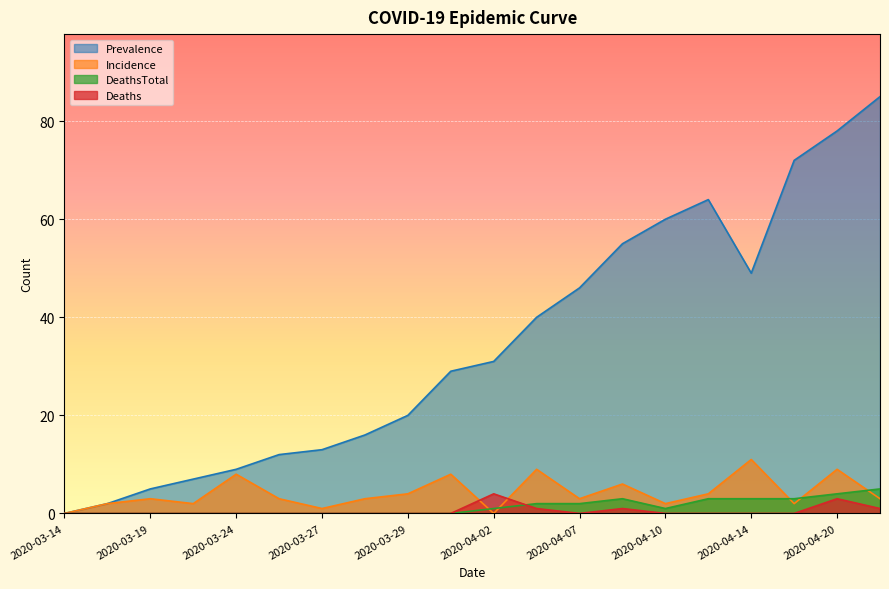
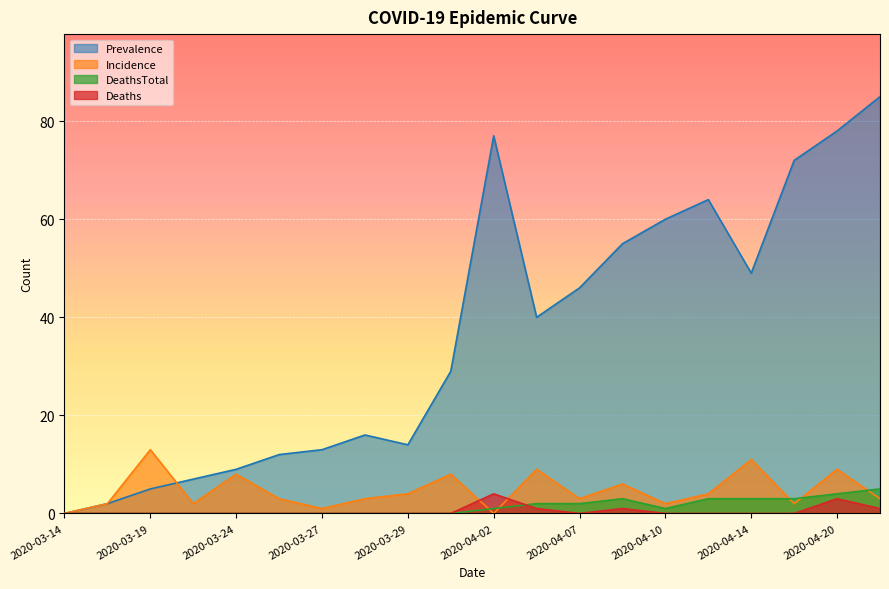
Incidence, 2020-03-19: 3 -> 13
Prevalence, 2020-03-29: 20 -> 14
Prevalence, 2020-04-02: 31 -> 77
